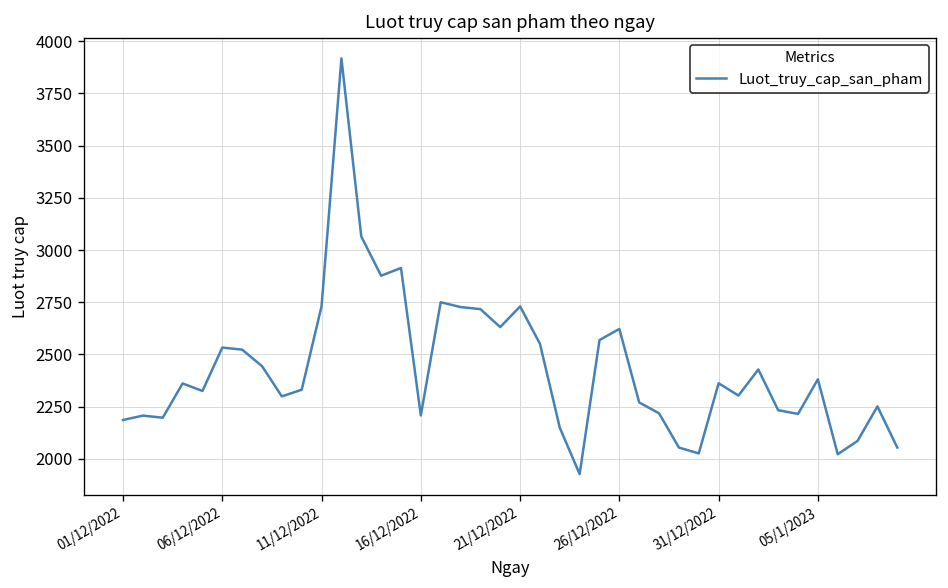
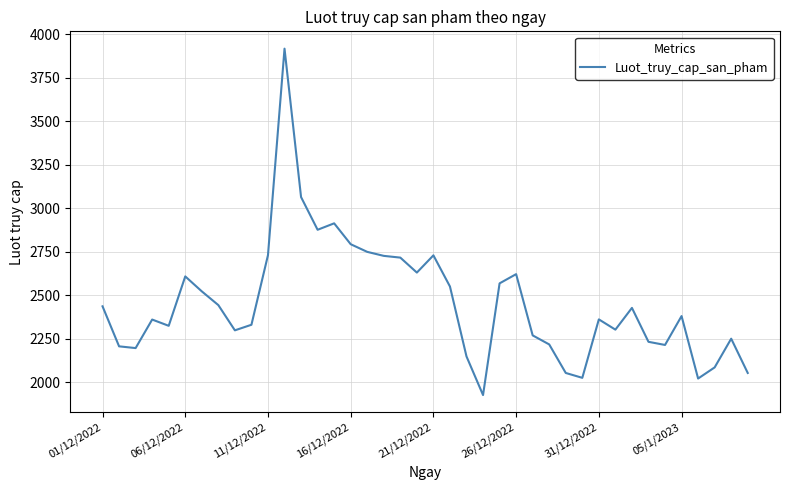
01/12/2022: 2190 -> 2440
06/12/2022: 2530 -> 2610
16/12/2022: 2210 -> 2790
